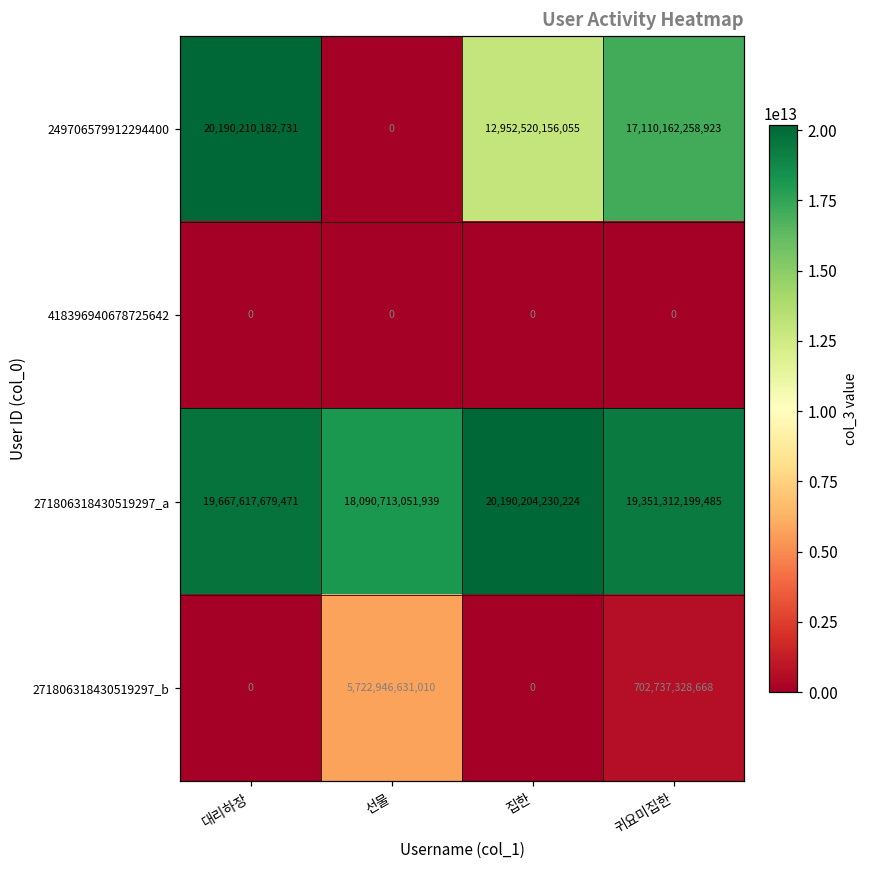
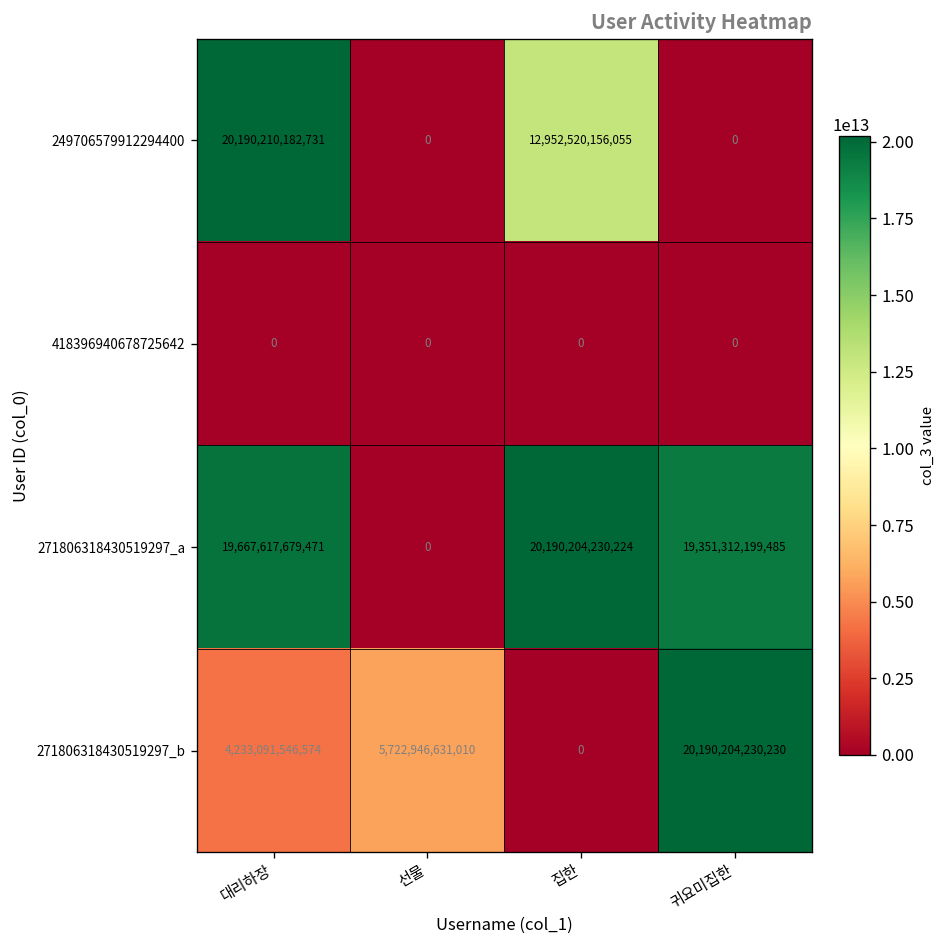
249706579912294400, 귀요미집한: 17,110,162,258,923 -> 0
271806318430519297_a, 선물: 18,090,713,051,939 -> 0
271806318430519297_b, 대리하장: 0 -> 4,233,091,546,574
271806318430519297_b, 귀요미집한: 702,737,328,668 -> 20,190,204,230,230
